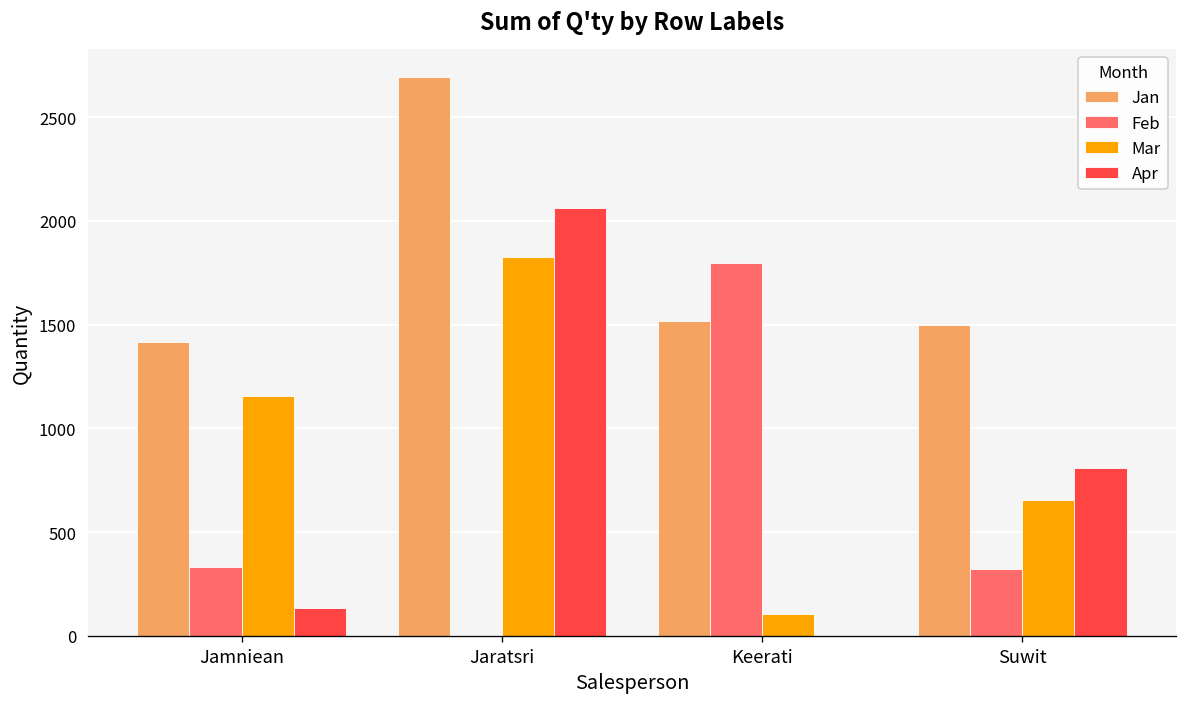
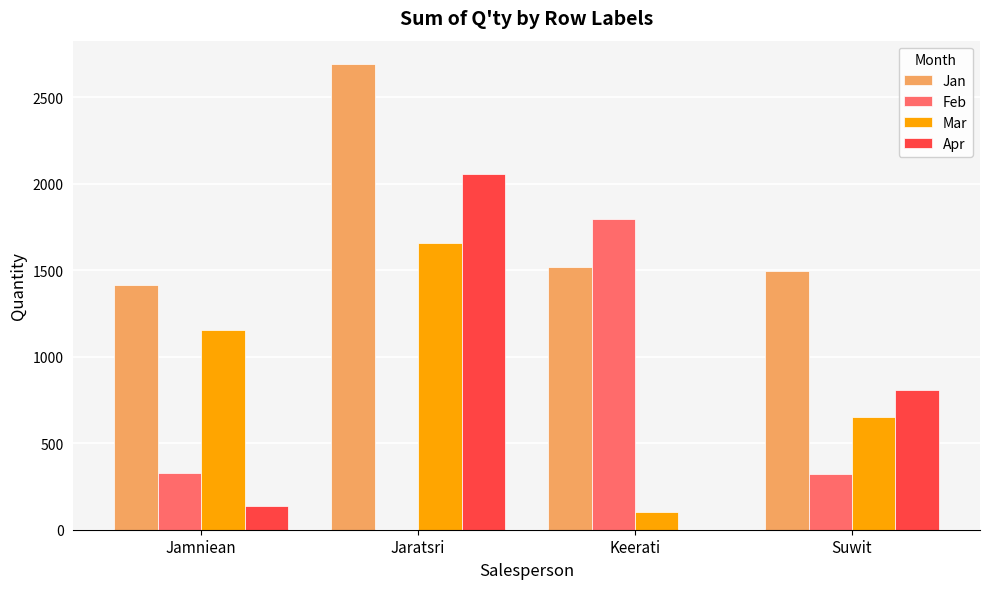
Mar, Jaratsri: 1830 -> 1660
